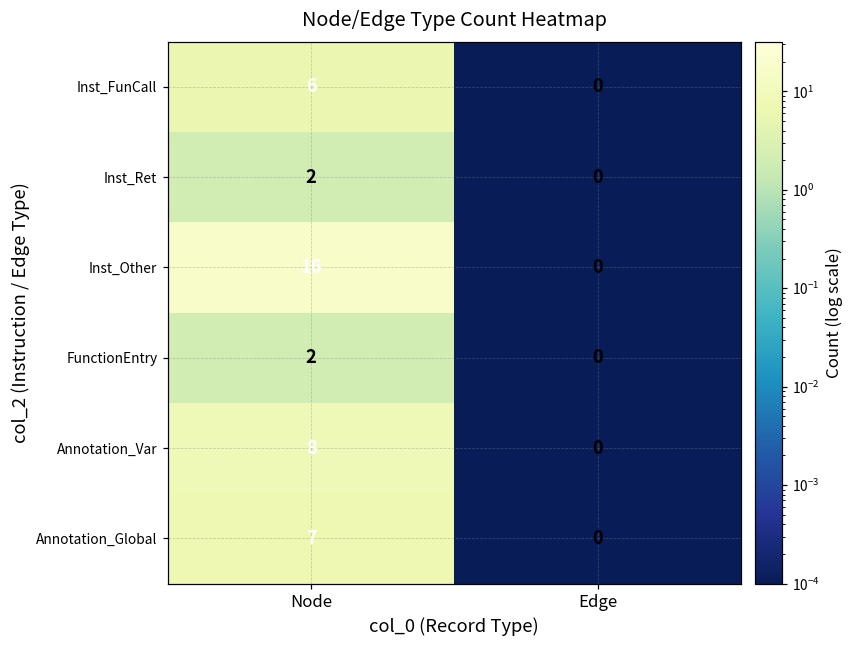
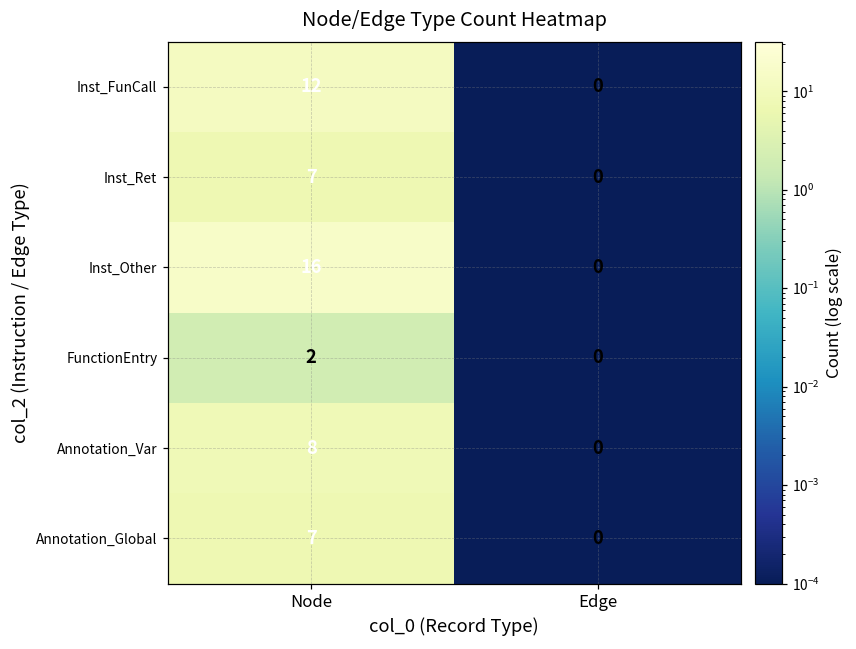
Inst_FunCall, Node: 6 -> 12
Inst_Ret, Node: 2 -> 7
